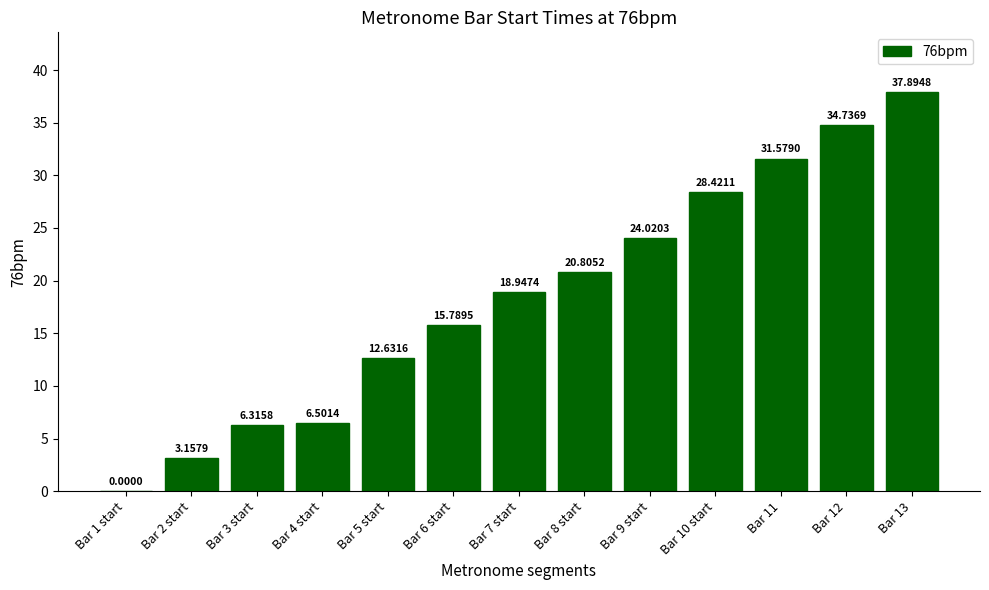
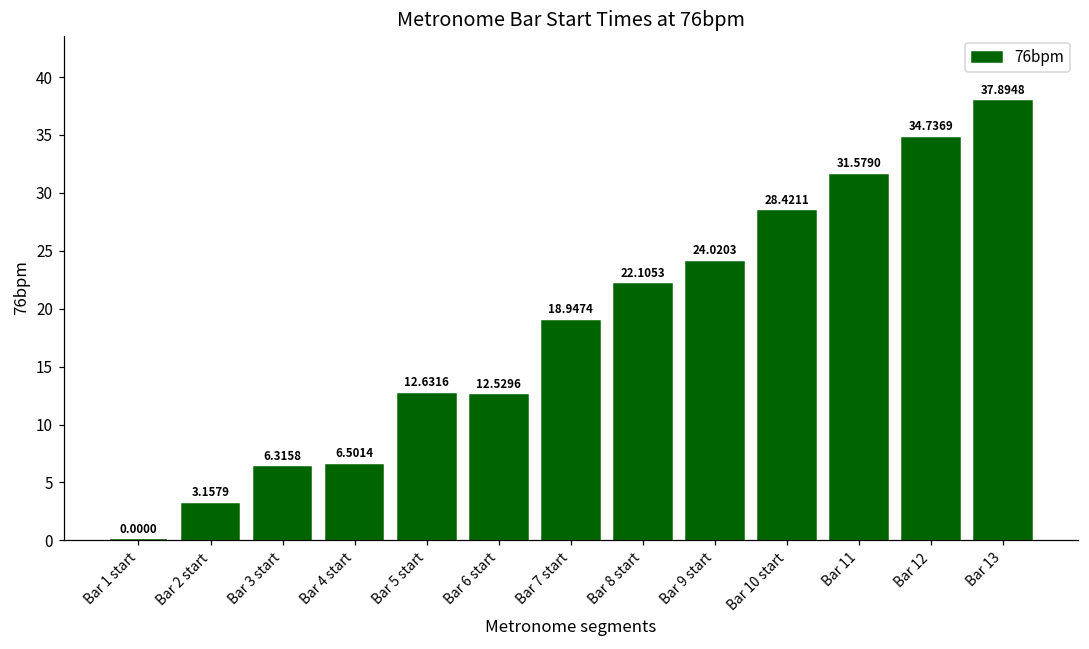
Bar 6 start: 15.7895 -> 12.5296
Bar 8 start: 20.8052 -> 22.1053
